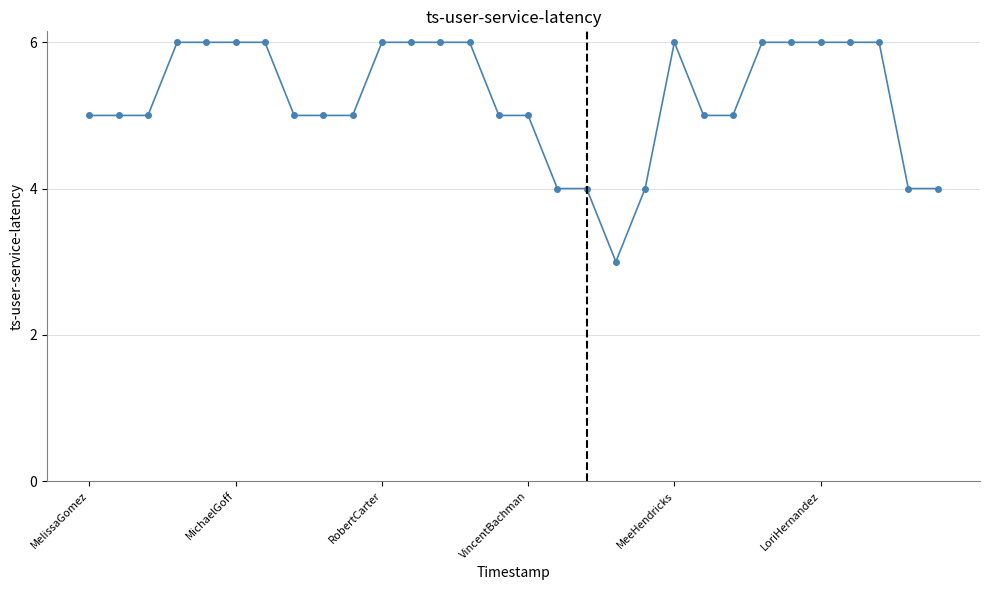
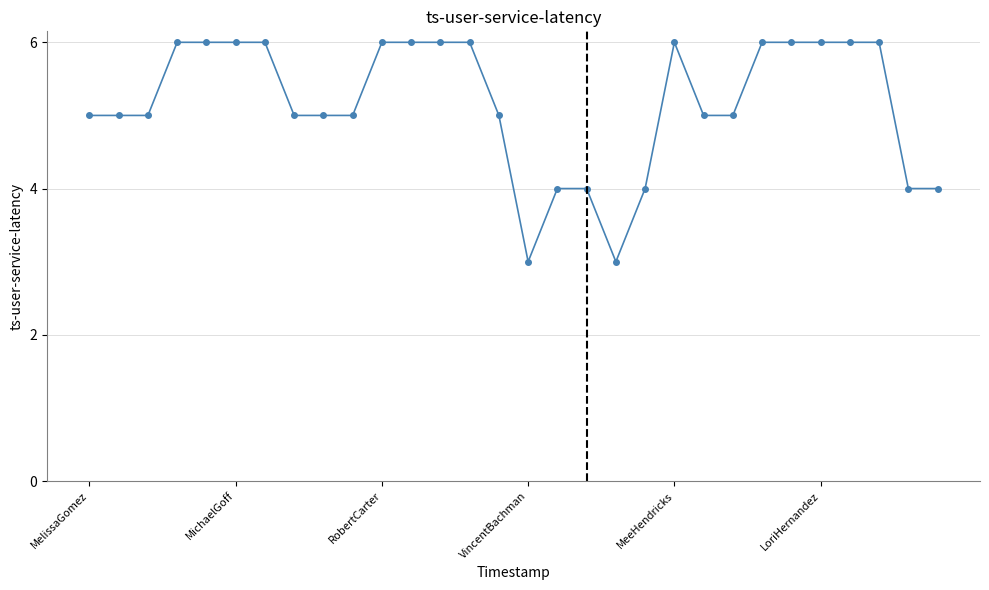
VincentBachman: 5 -> 3
